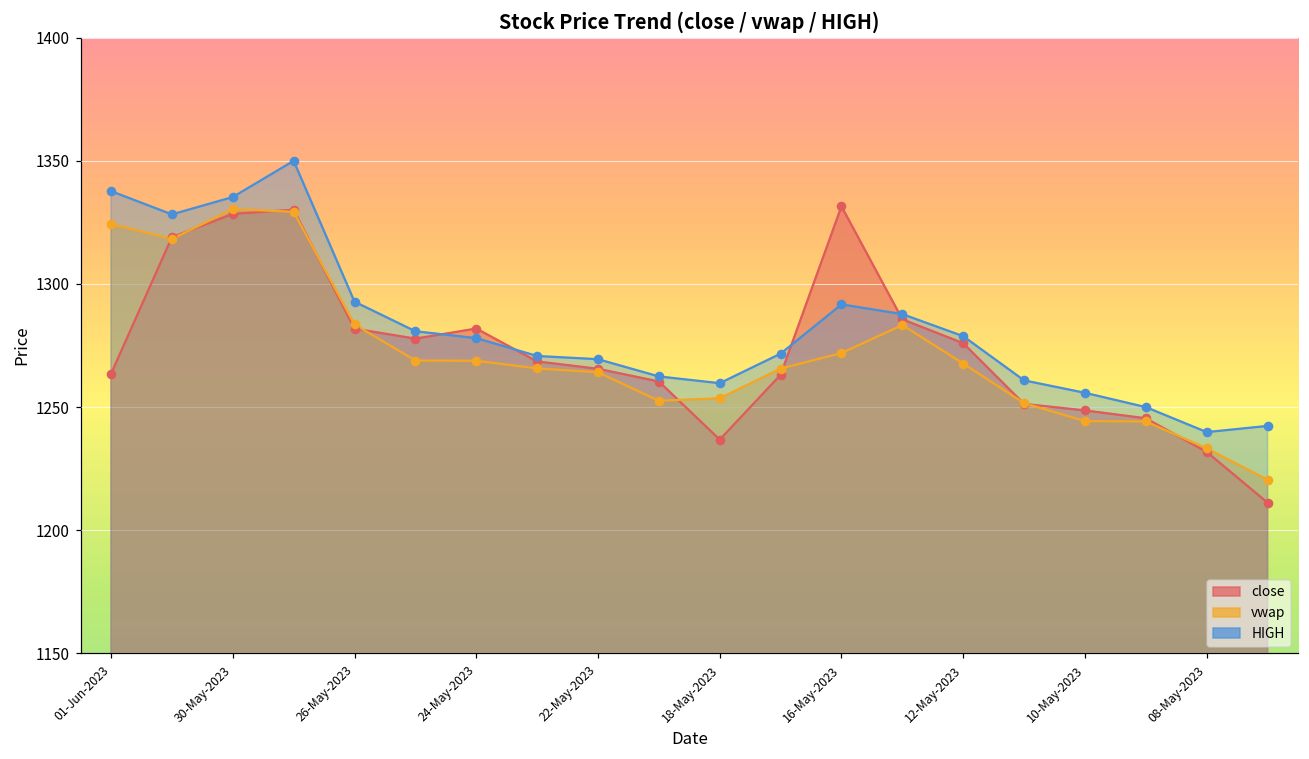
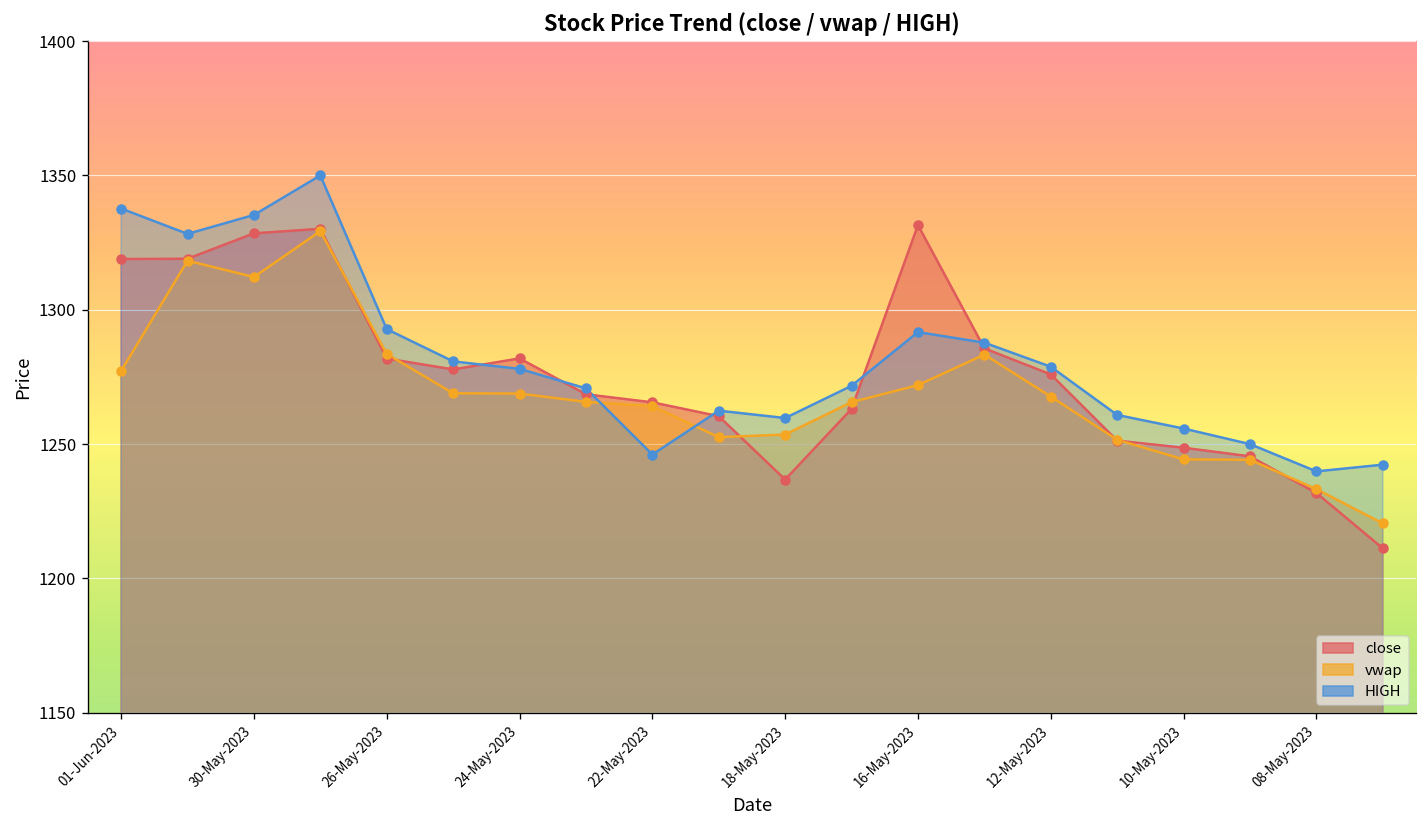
close, 01-Jun-2023: 1264 -> 1319
vwap, 01-Jun-2023: 1324 -> 1277
vwap, 30-May-2023: 1330 -> 1312
HIGH, 22-May-2023: 1269 -> 1246
